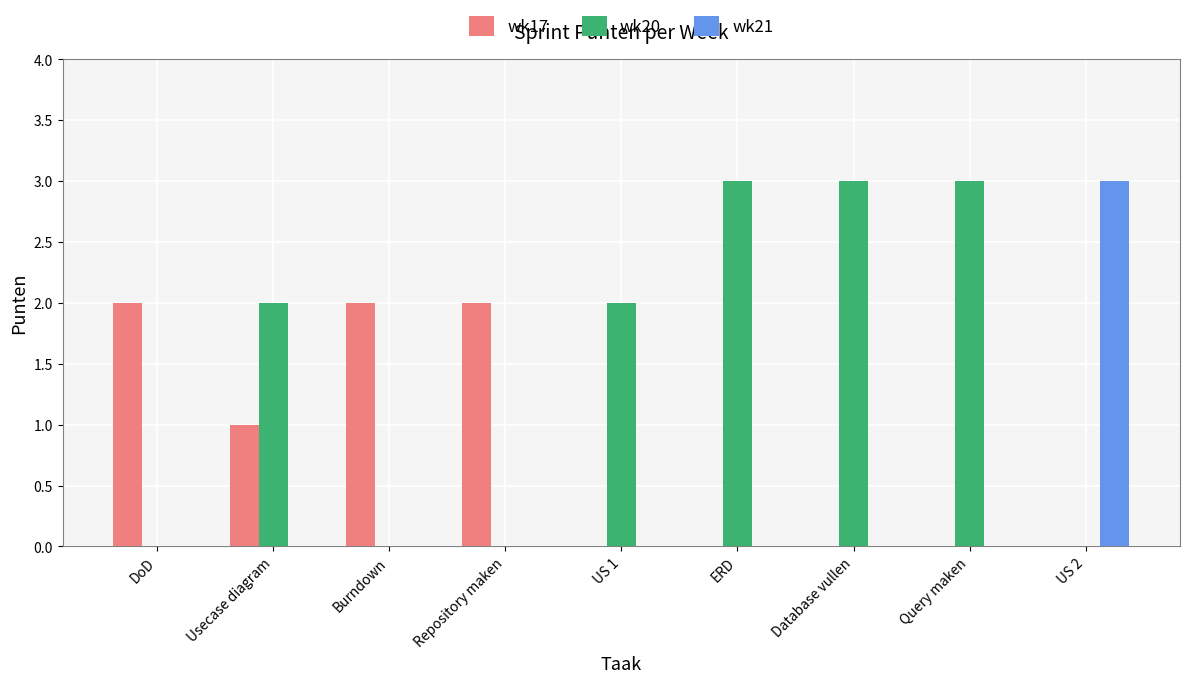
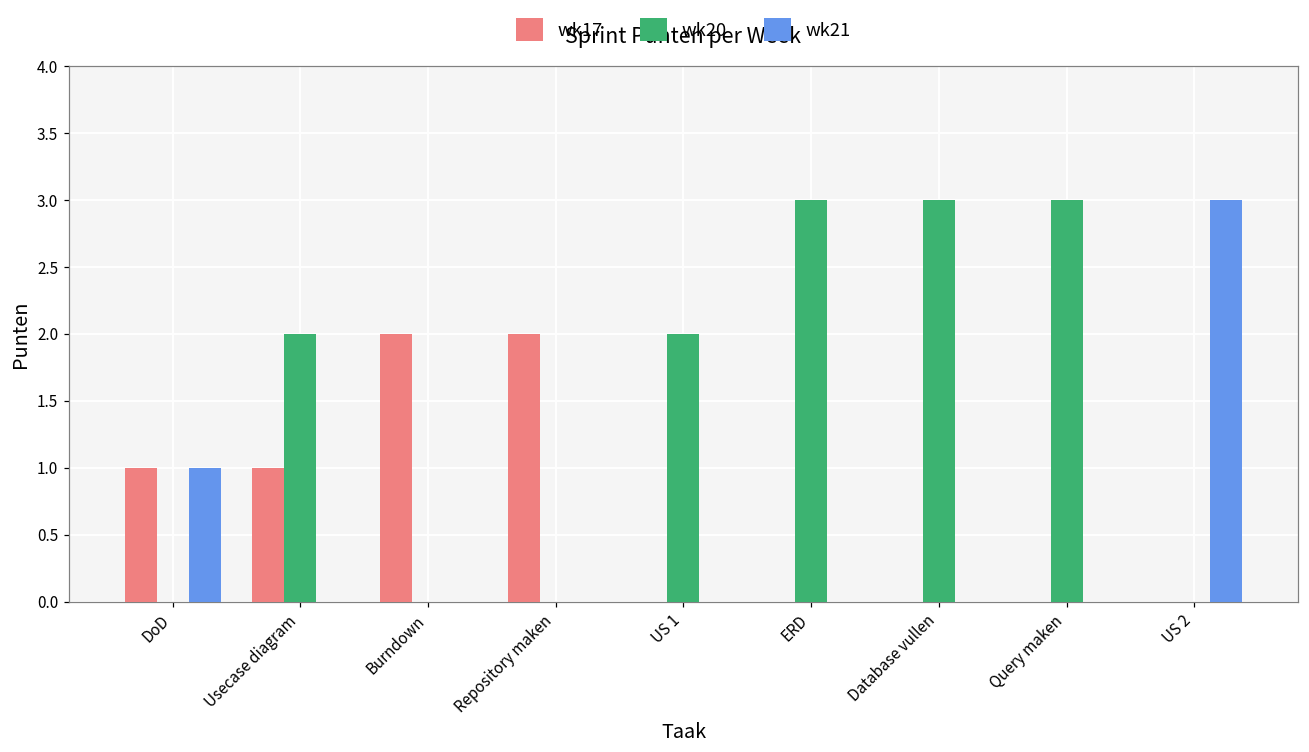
wk17, DoD: 2 -> 1
wk21, DoD: 0 -> 1
